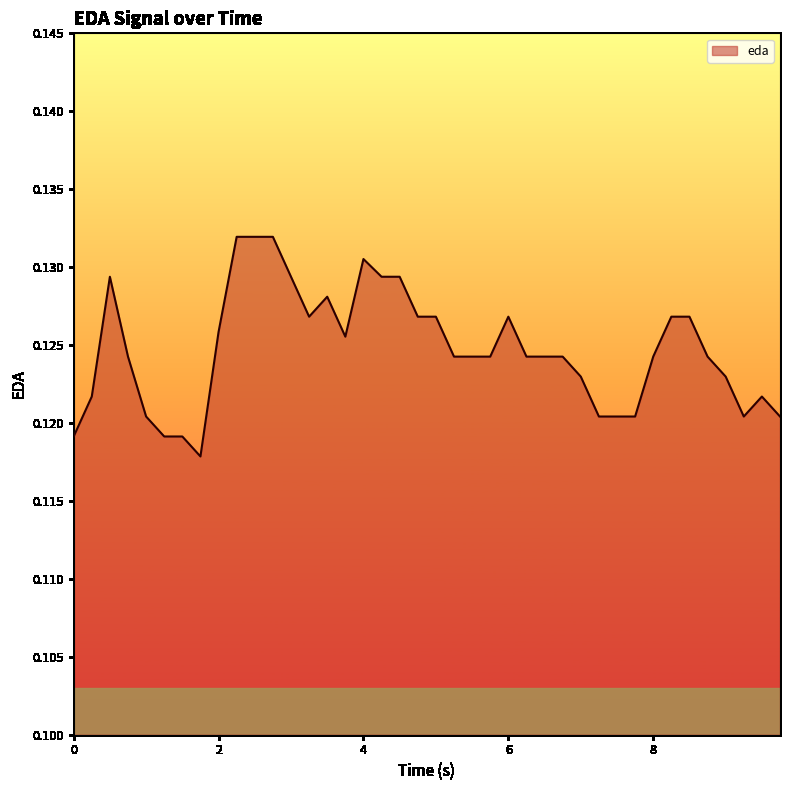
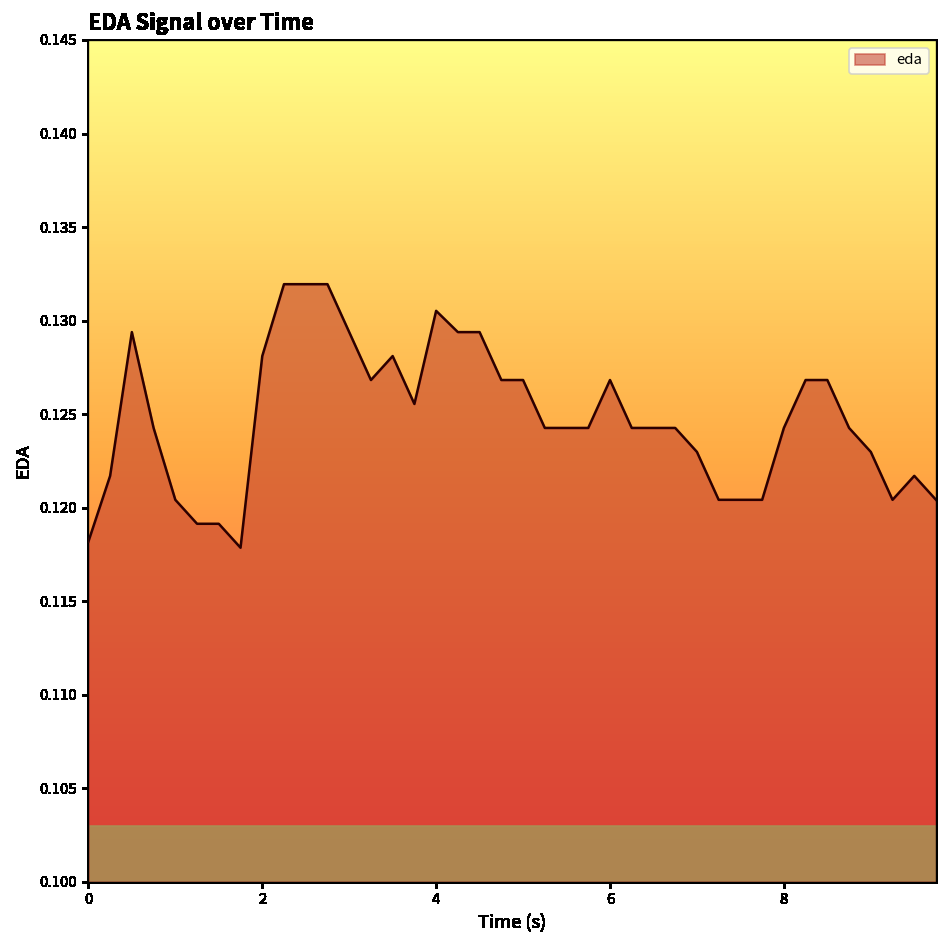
0: 0.1191 -> 0.1182
2: 0.1258 -> 0.1281
